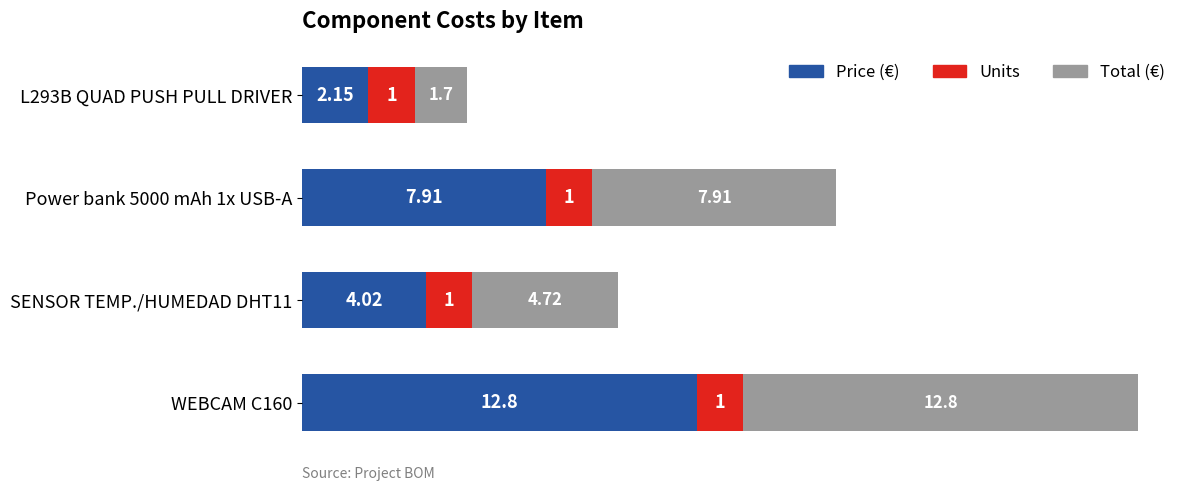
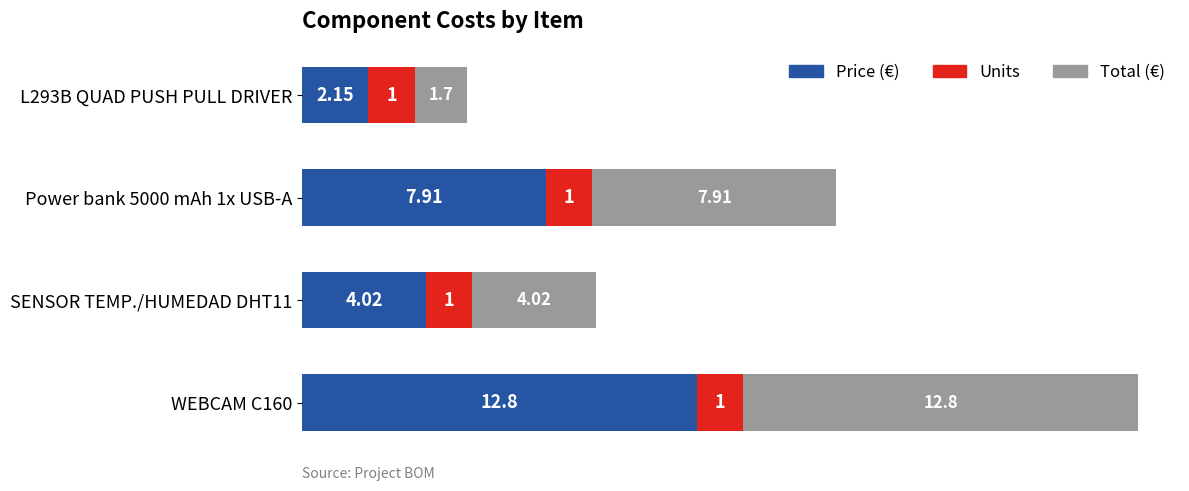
Total (€), SENSOR TEMP./HUMEDAD DHT11: 4.72 -> 4.02
